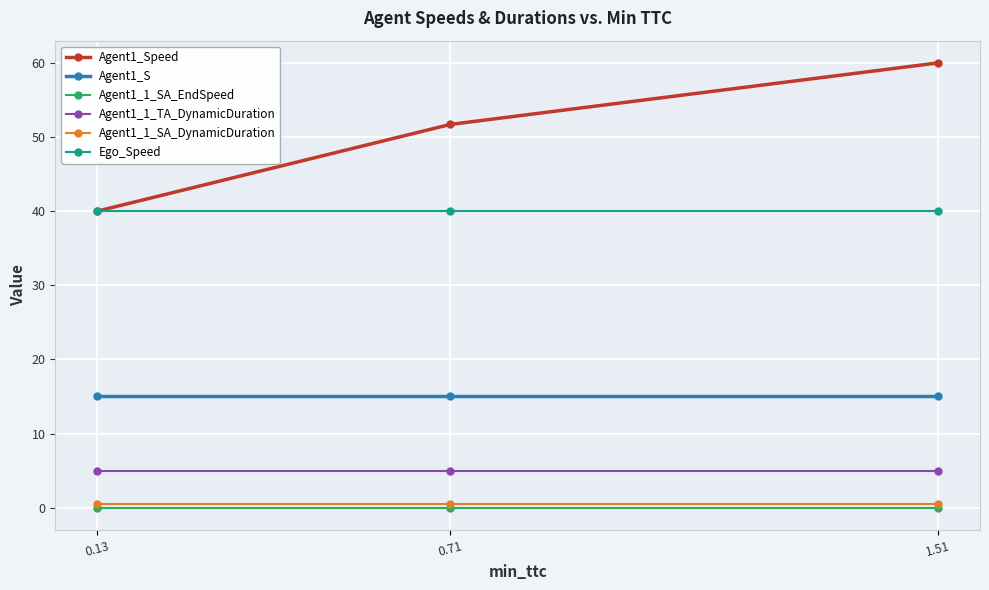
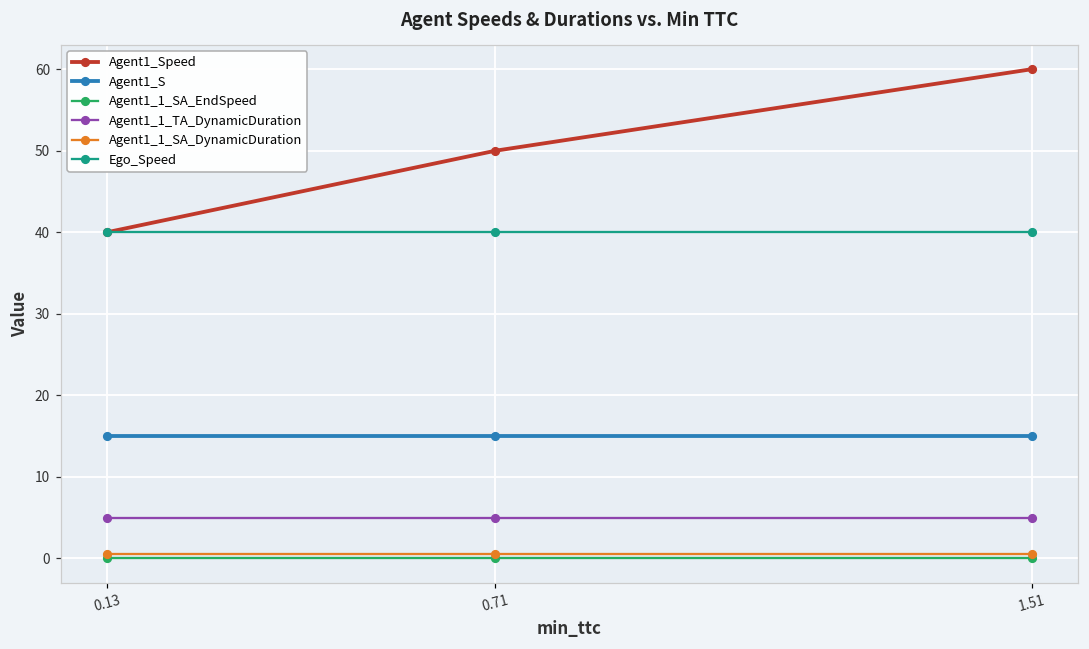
Agent1_Speed, 0.71: 52 -> 50
